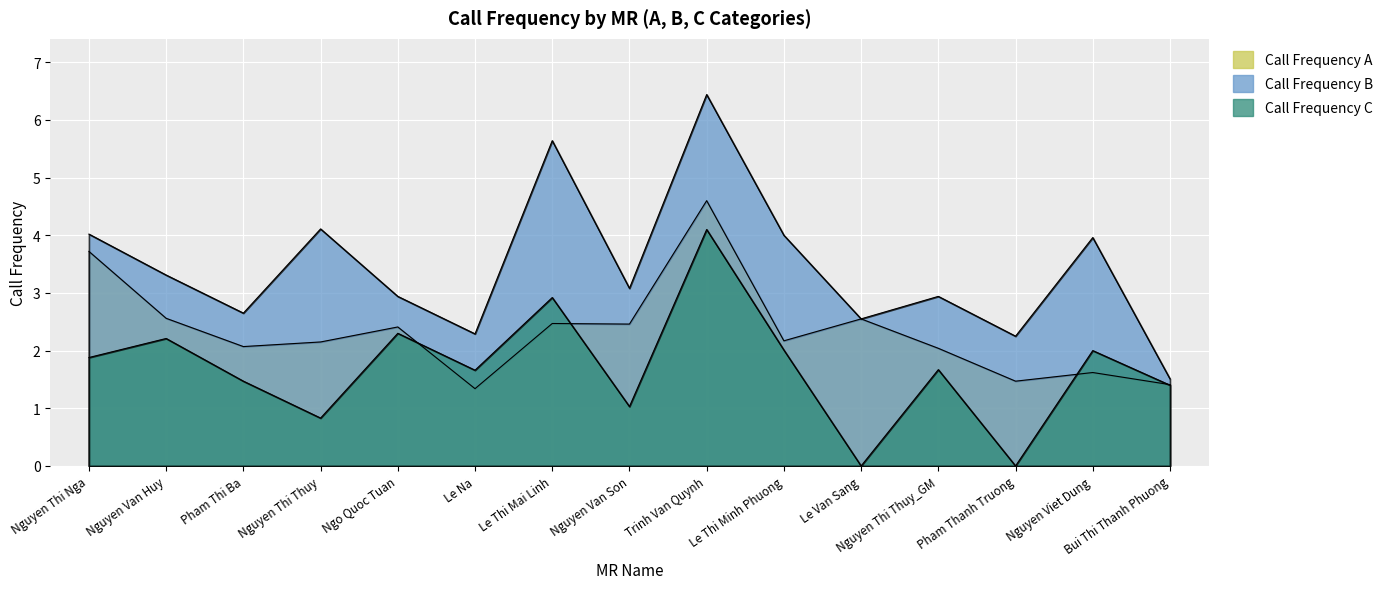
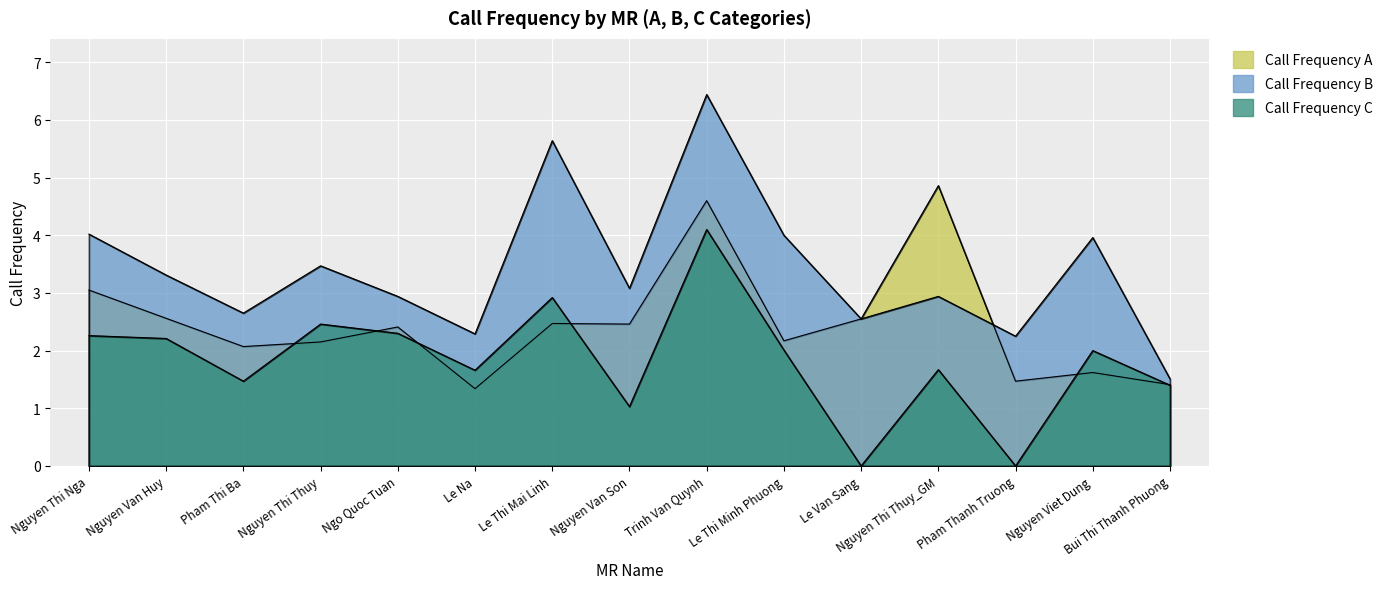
Call Frequency A, Nguyen Thi Nga: 3.7 -> 3.1
Call Frequency C, Nguyen Thi Nga: 1.9 -> 2.3
Call Frequency B, Nguyen Thi Thuy: 4.1 -> 3.5
Call Frequency C, Nguyen Thi Thuy: 0.8 -> 2.5
Call Frequency A, Nguyen Thi Thuy_GM: 2.0 -> 4.9
